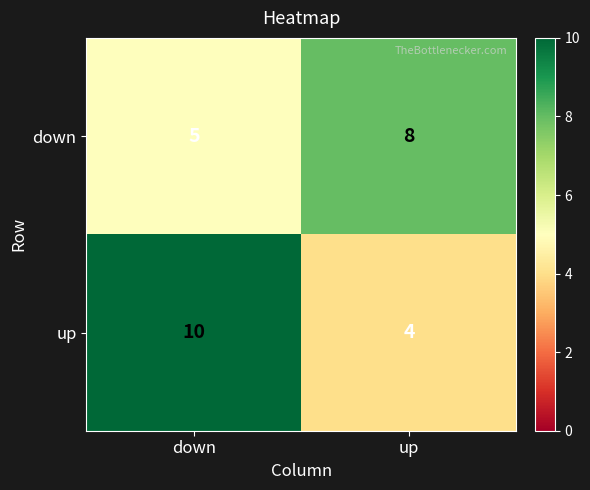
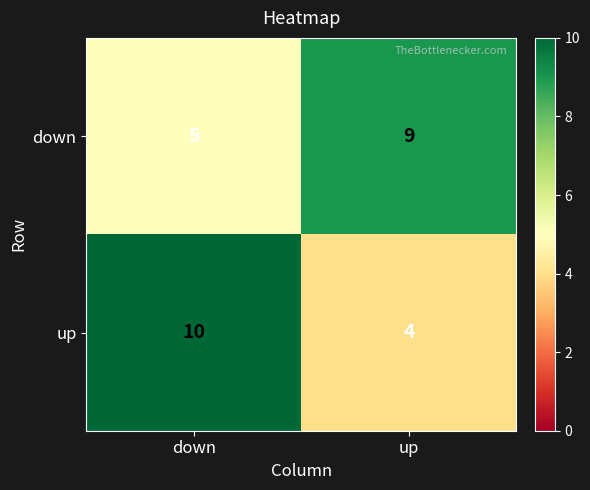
down, up: 8 -> 9
